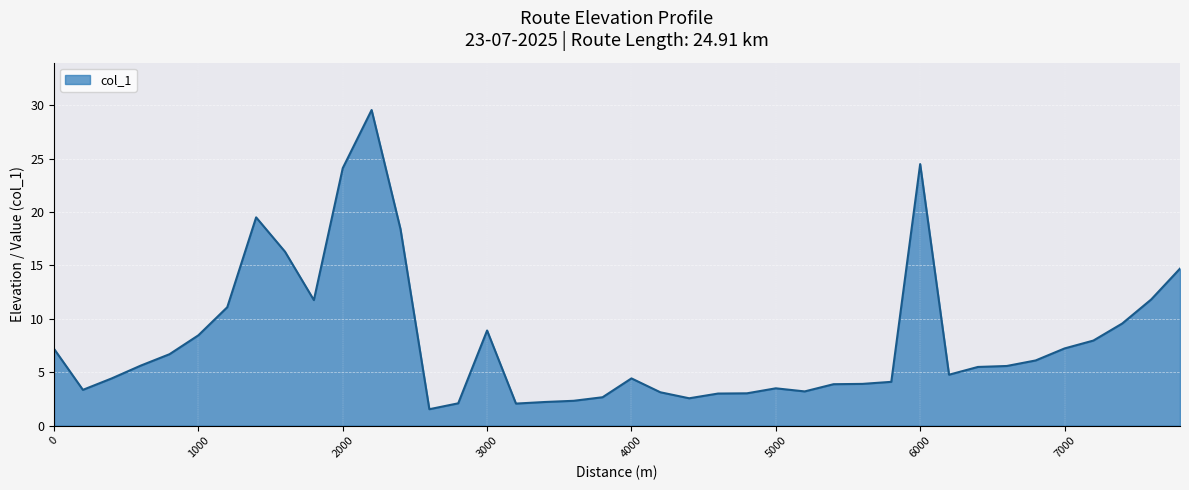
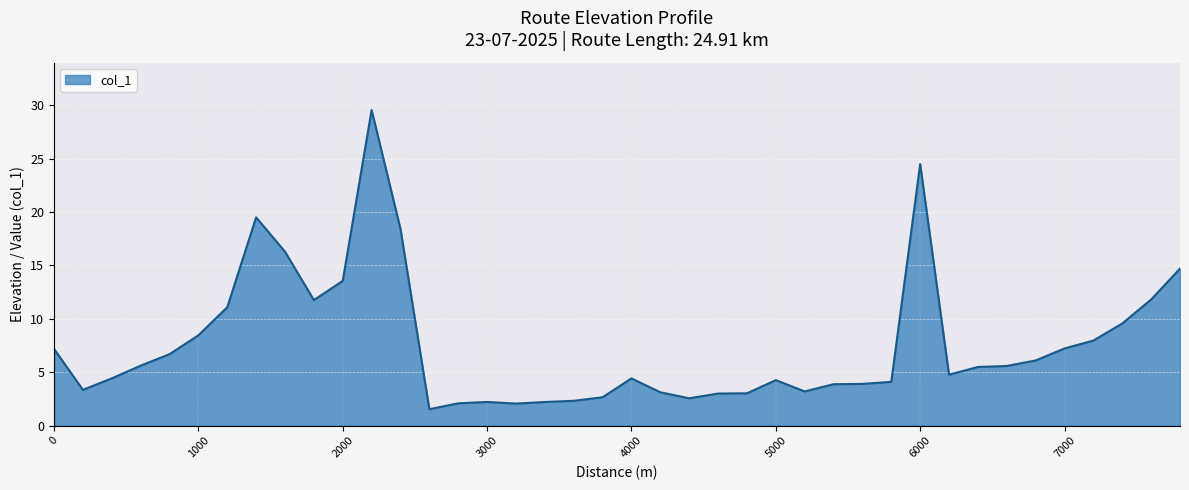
2000: 24.1 -> 13.6
3000: 8.9 -> 2.2
5000: 3.5 -> 4.3
